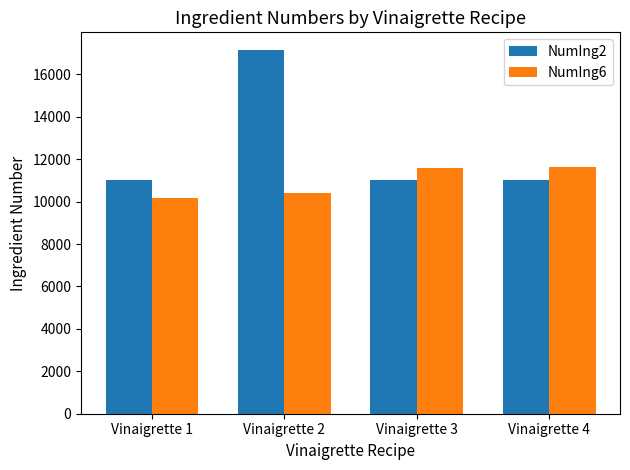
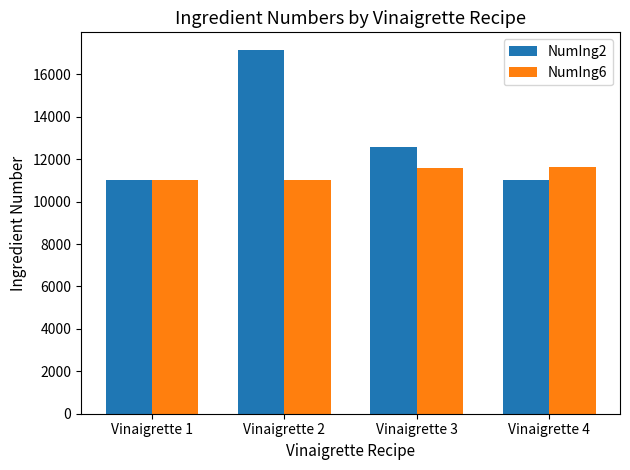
NumIng6, Vinaigrette 1: 10200 -> 11000
NumIng6, Vinaigrette 2: 10400 -> 11000
NumIng2, Vinaigrette 3: 11000 -> 12600
